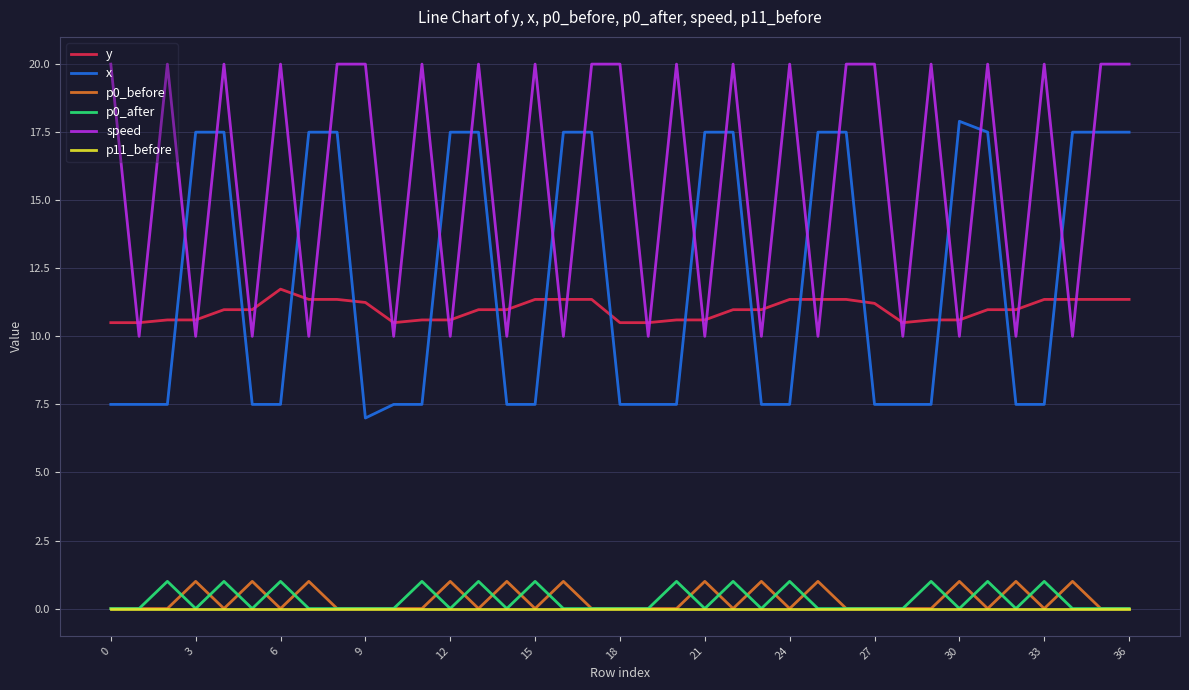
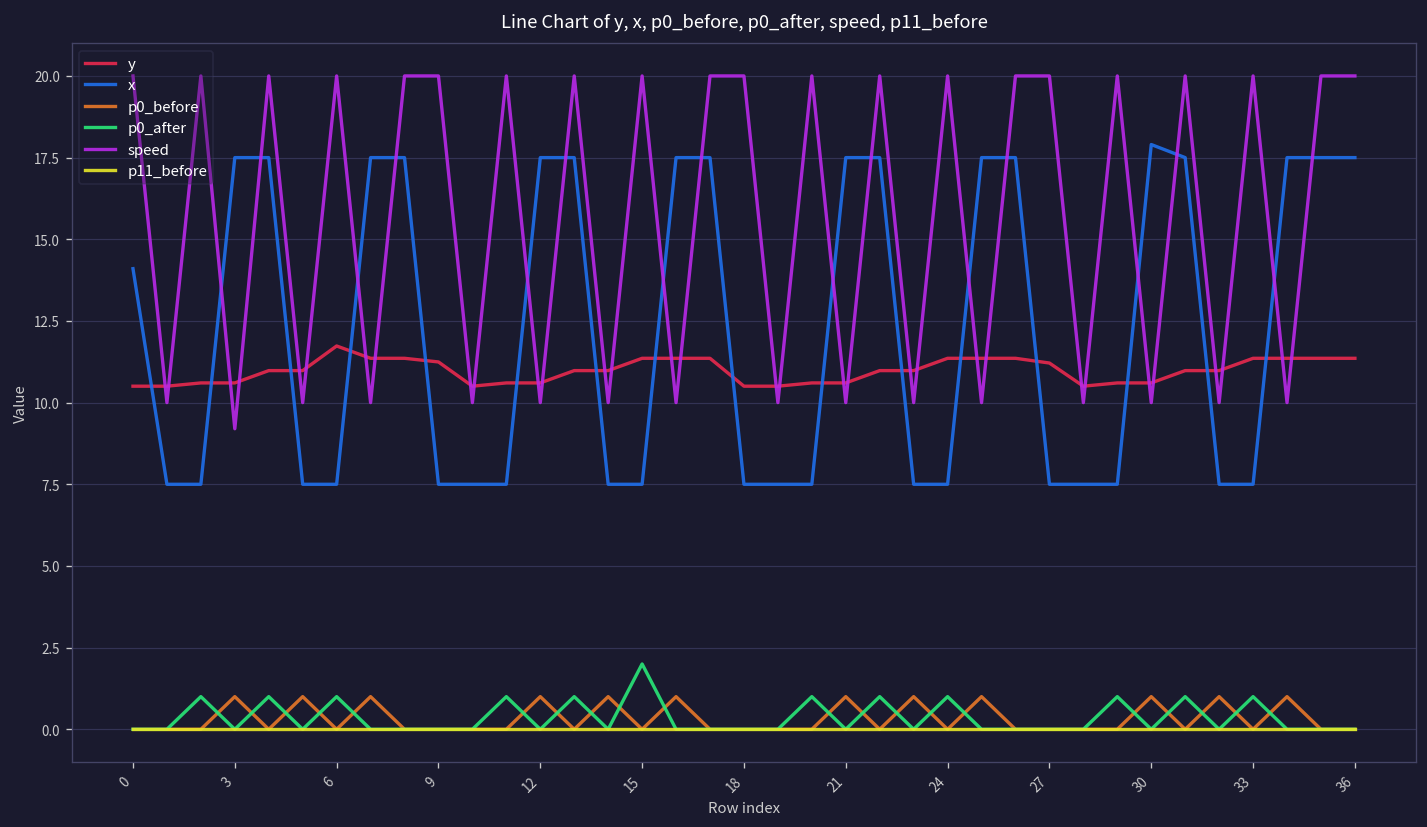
x, 0: 7.5 -> 14.1
speed, 3: 10.0 -> 9.2
x, 9: 7.0 -> 7.5
p0_after, 15: 1 -> 2
